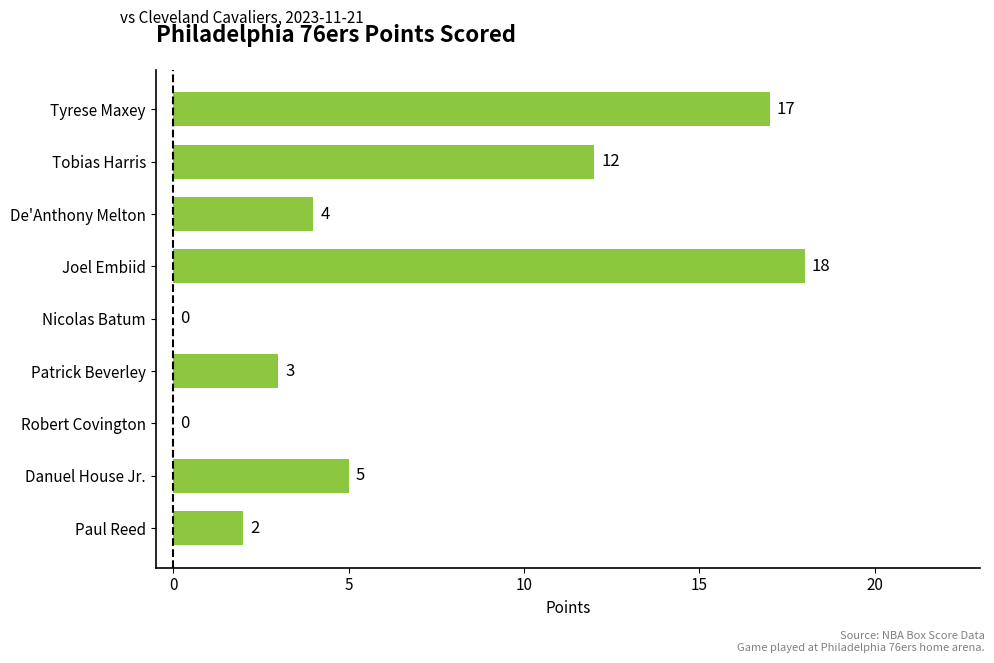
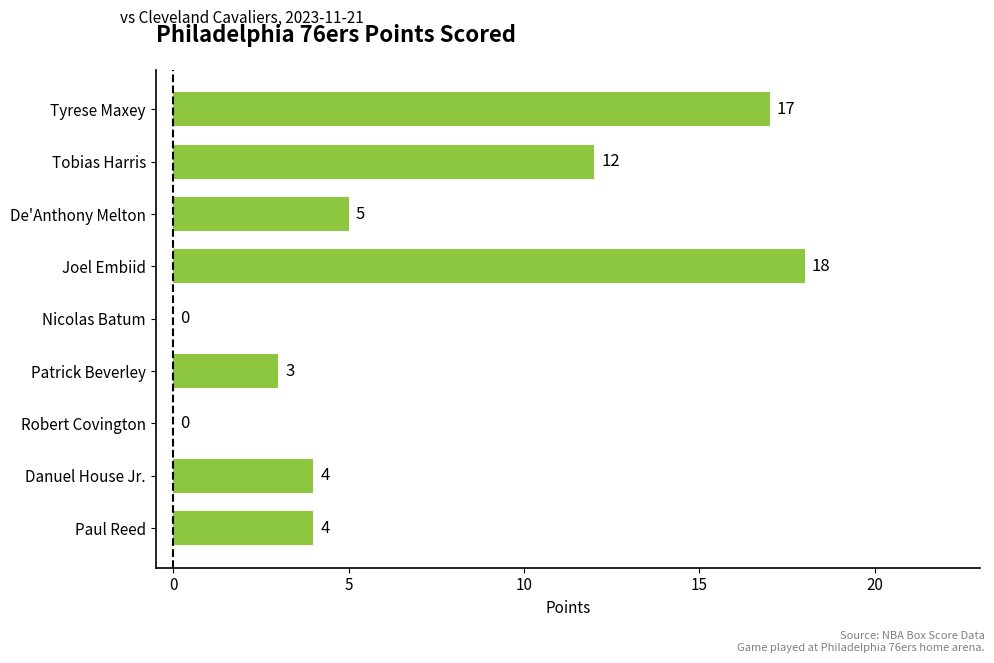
De'Anthony Melton: 4 -> 5
Danuel House Jr.: 5 -> 4
Paul Reed: 2 -> 4
